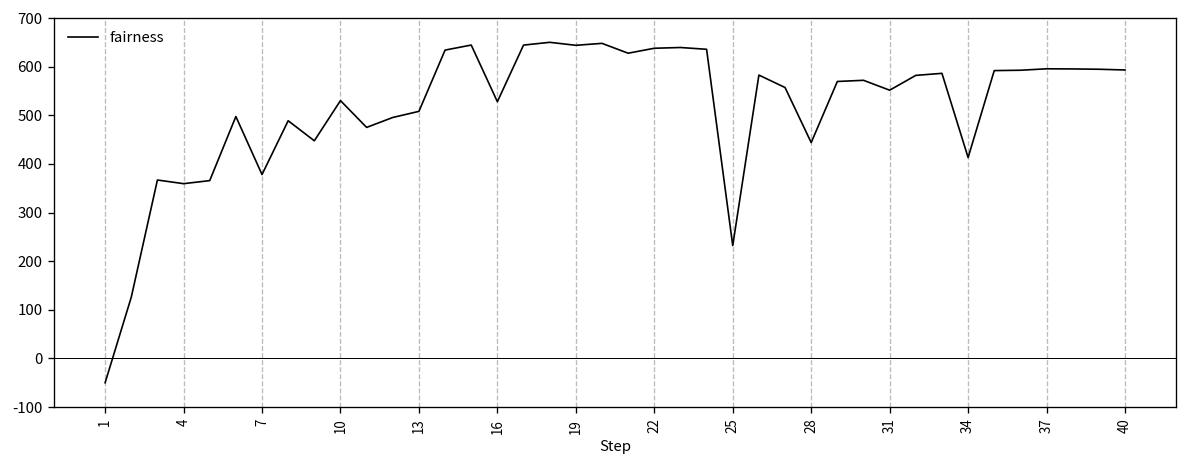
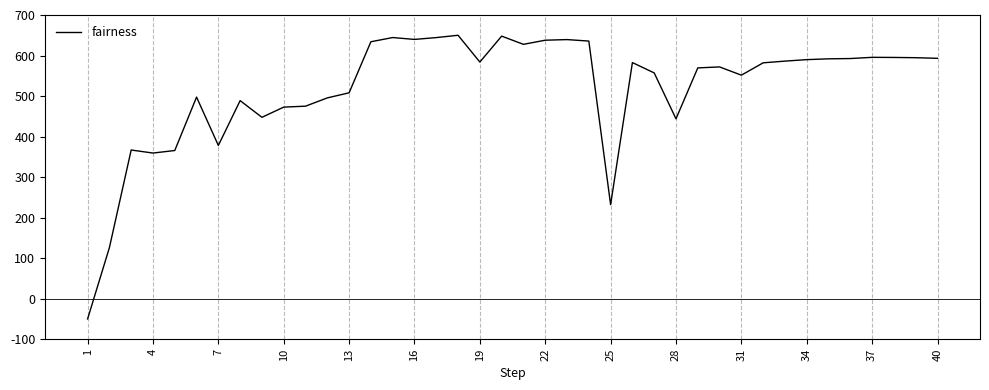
10: 530 -> 470
16: 530 -> 640
19: 640 -> 580
34: 410 -> 590
